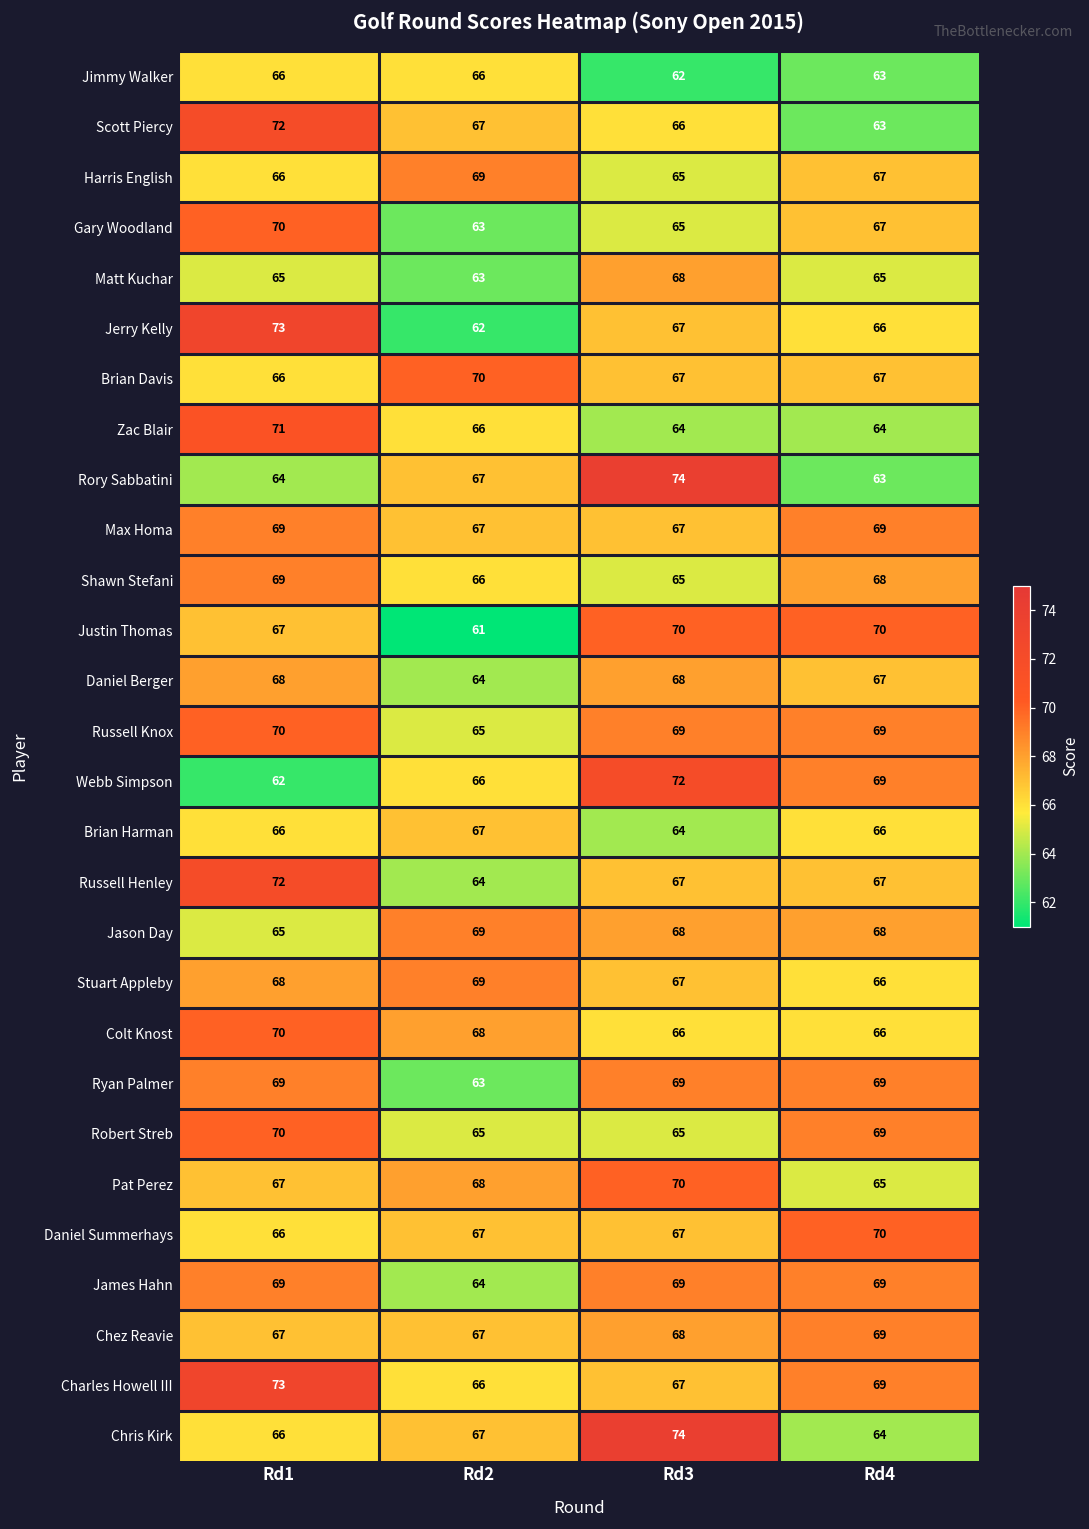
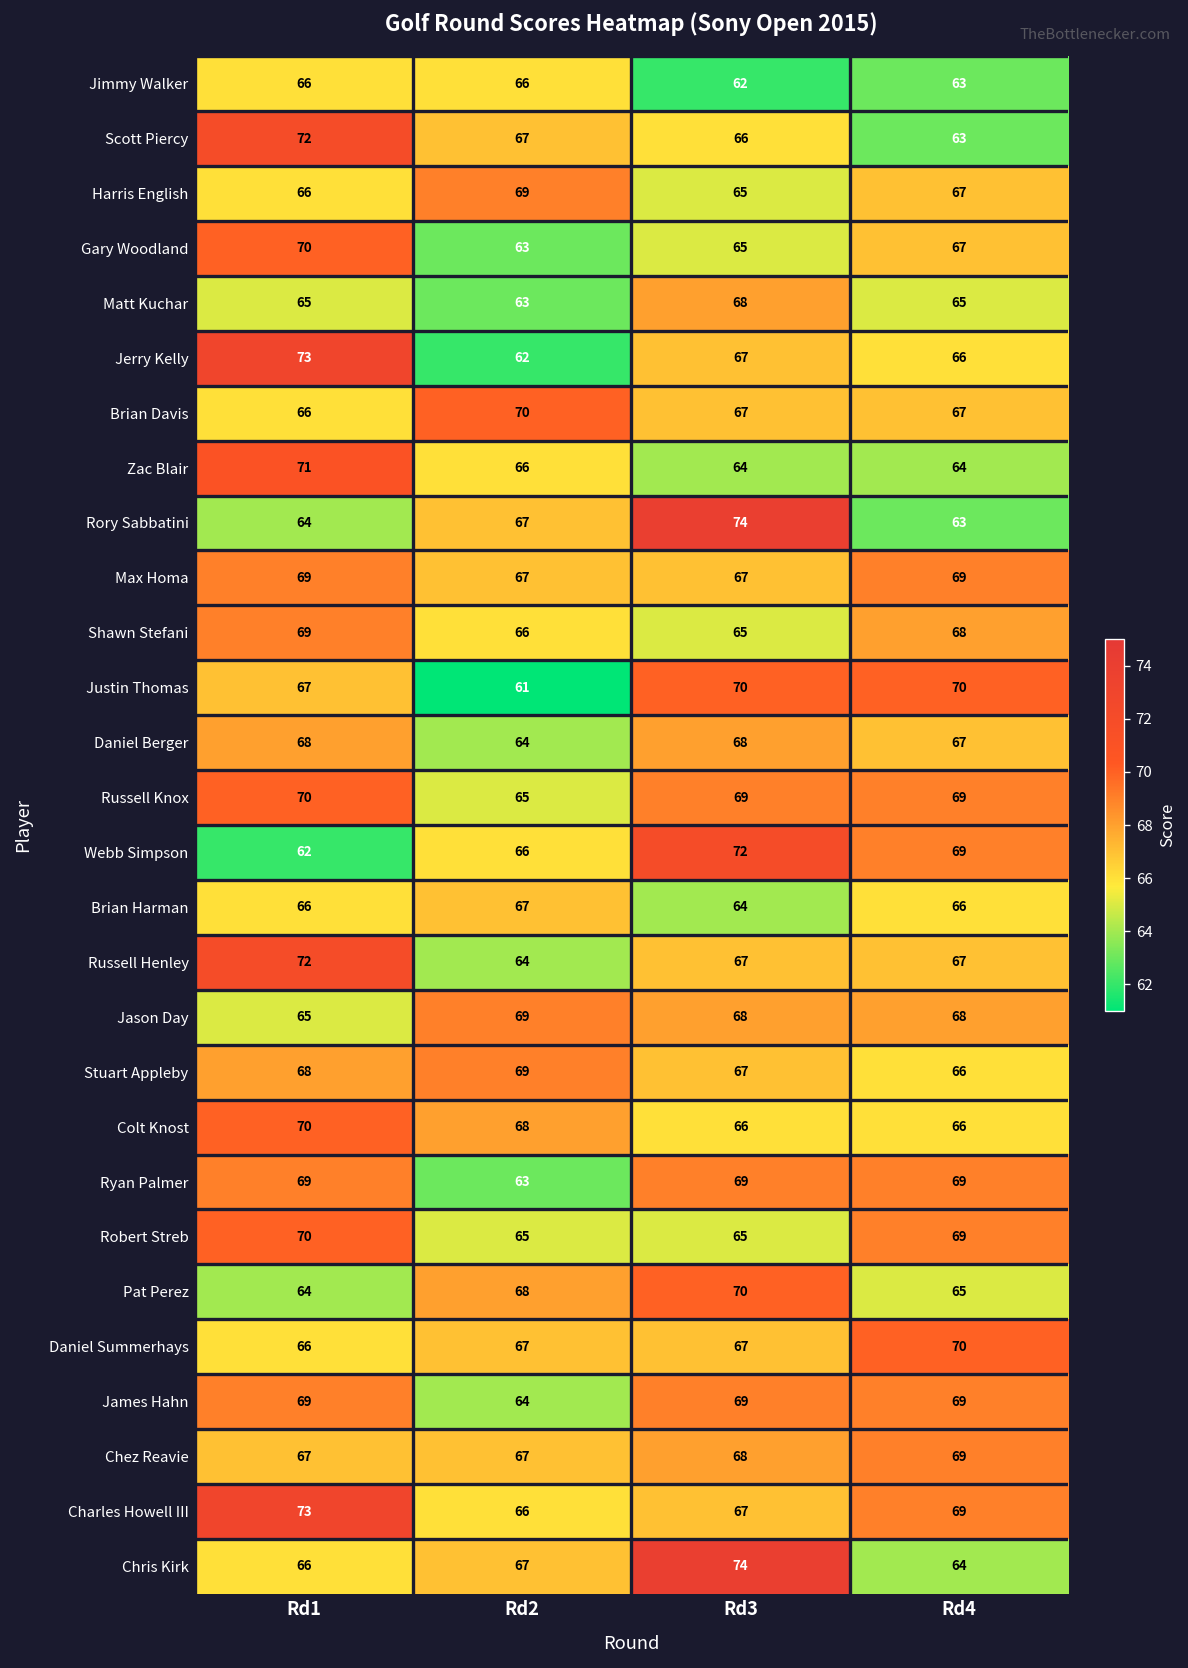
Pat Perez, Rd1: 67 -> 64
